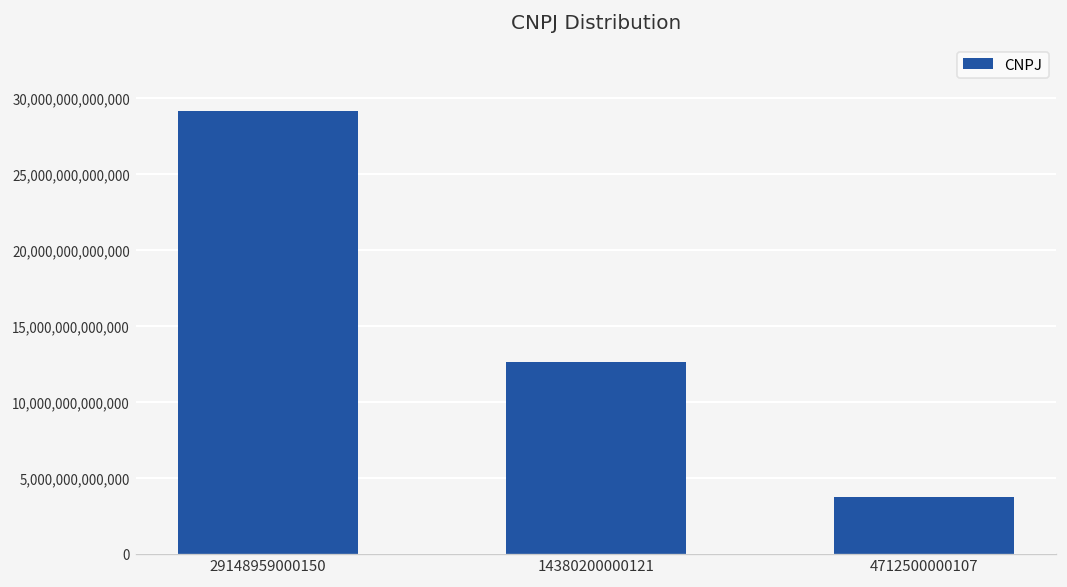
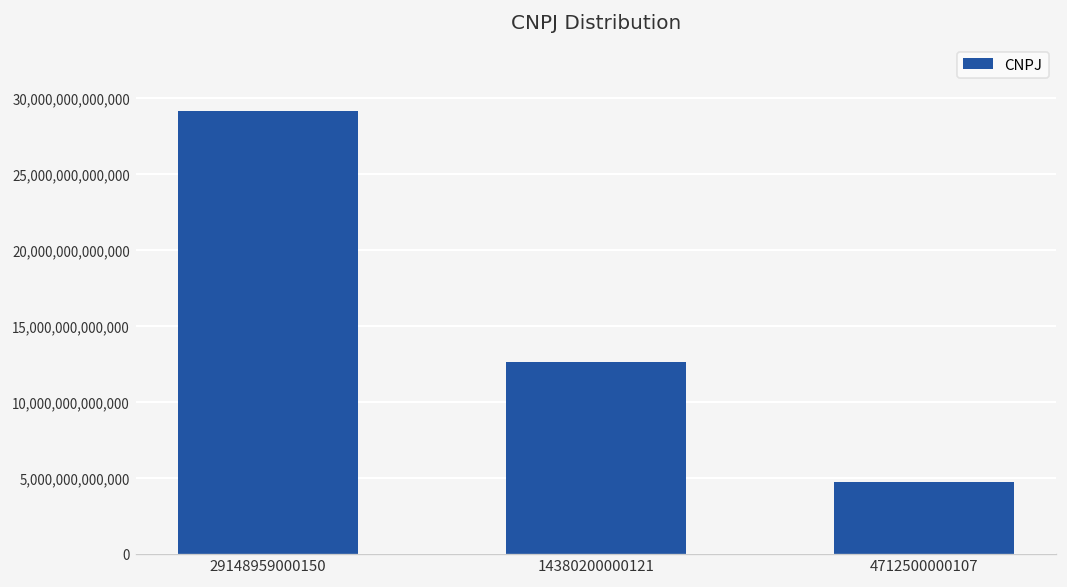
4712500000107: 3,700,000,000,000 -> 4,700,000,000,000
